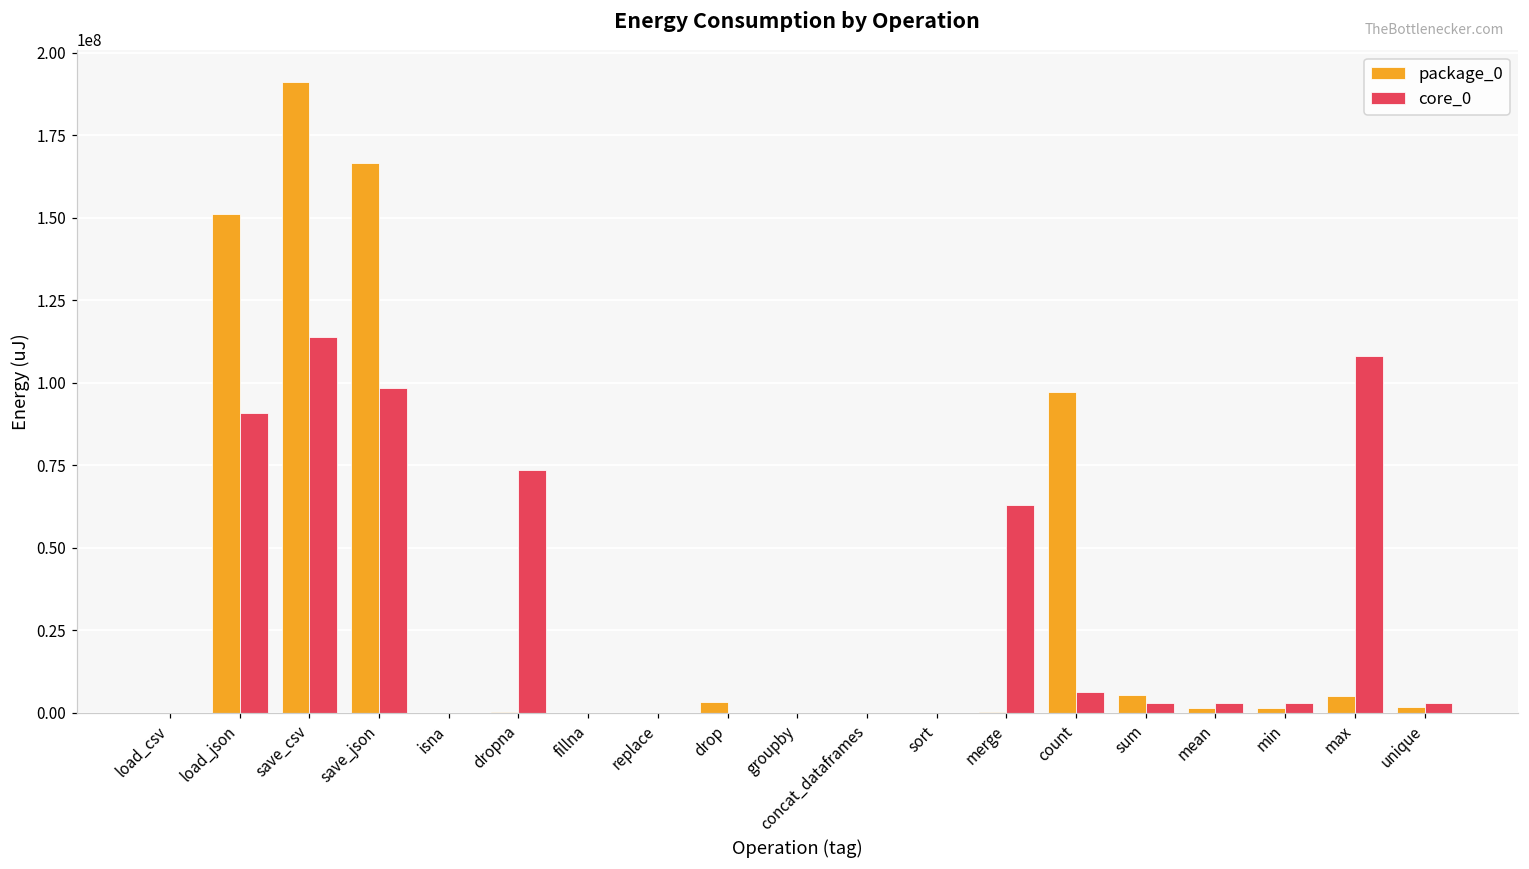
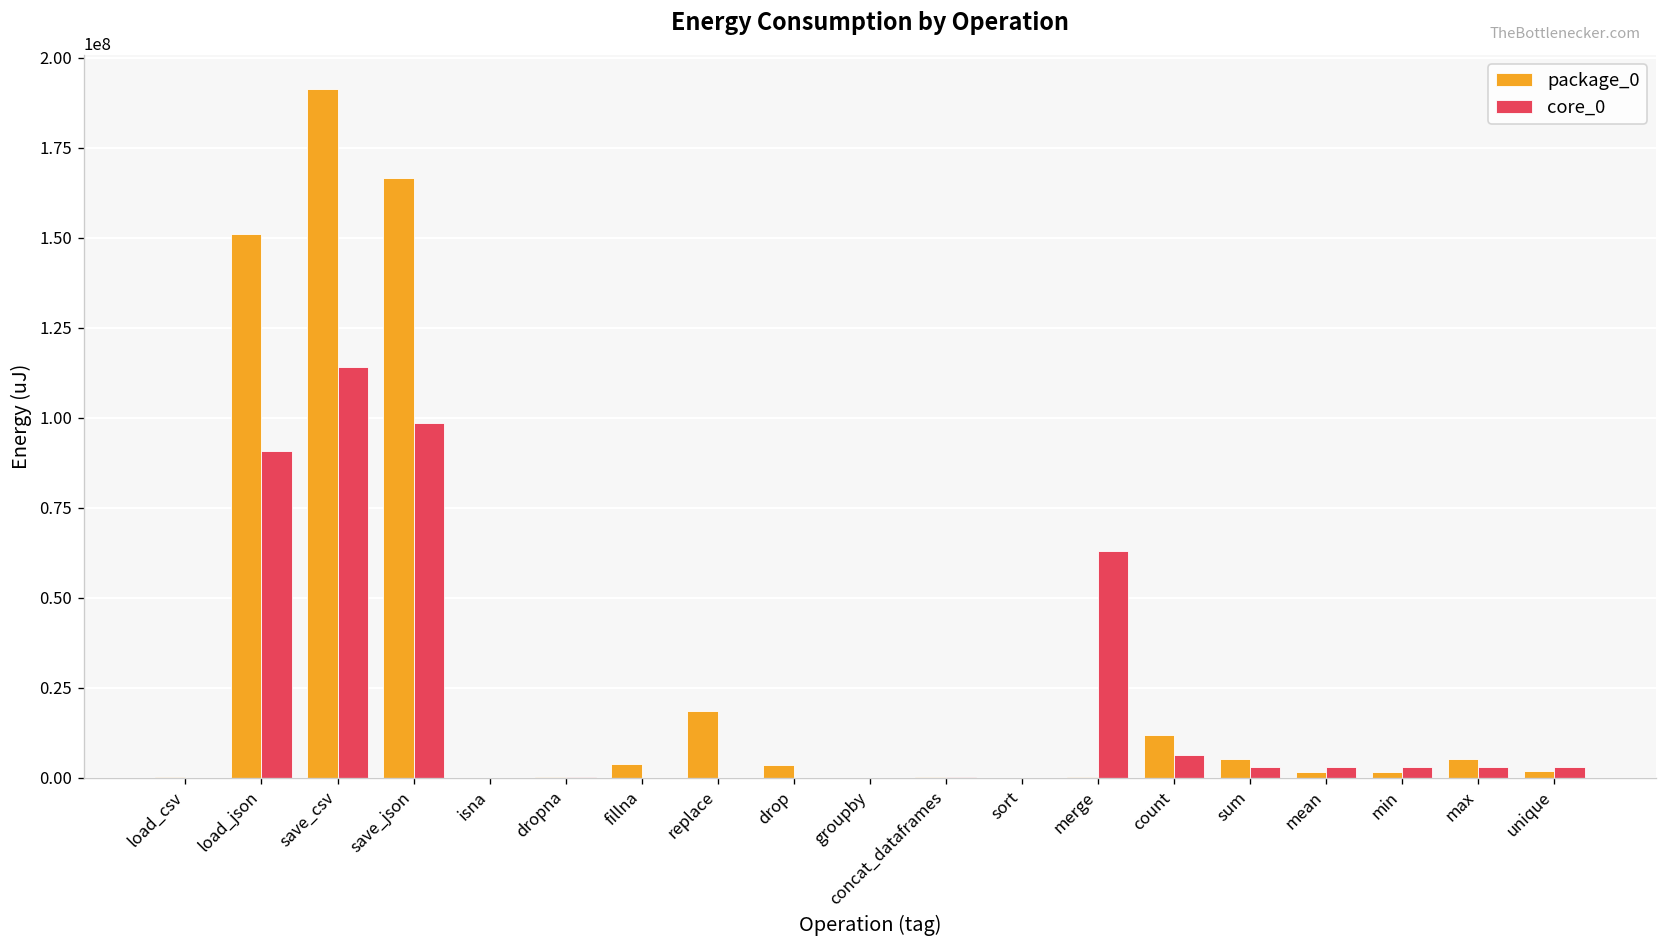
core_0, dropna: 74000000 -> 0
package_0, fillna: 0 -> 4000000
package_0, replace: 0 -> 19000000
package_0, count: 97000000 -> 12000000
core_0, max: 108000000 -> 3000000
